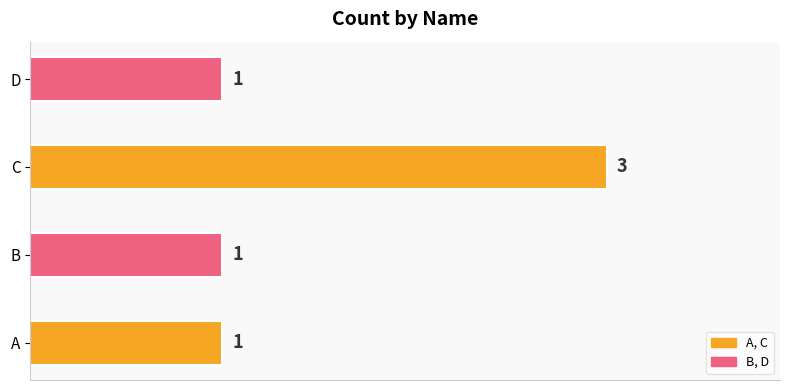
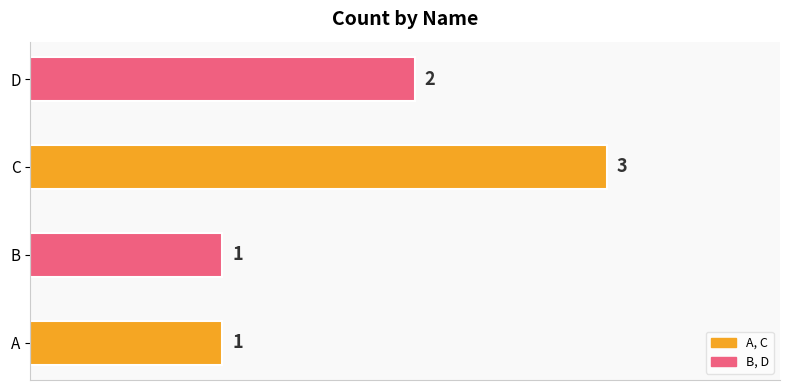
D: 1 -> 2
